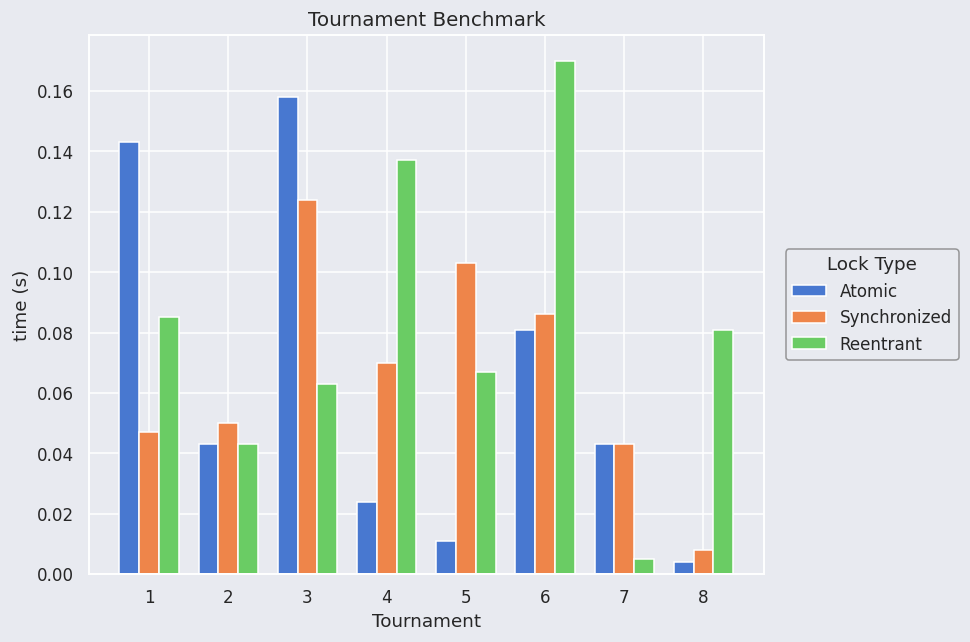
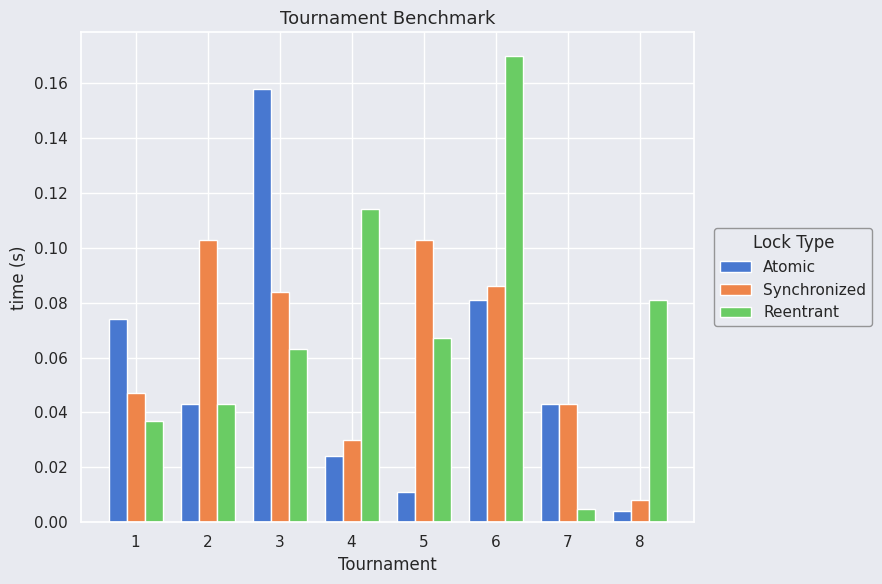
Atomic, 1: 0.143 -> 0.074
Reentrant, 1: 0.085 -> 0.037
Synchronized, 2: 0.050 -> 0.103
Synchronized, 3: 0.124 -> 0.084
Synchronized, 4: 0.07 -> 0.03
Reentrant, 4: 0.137 -> 0.114
